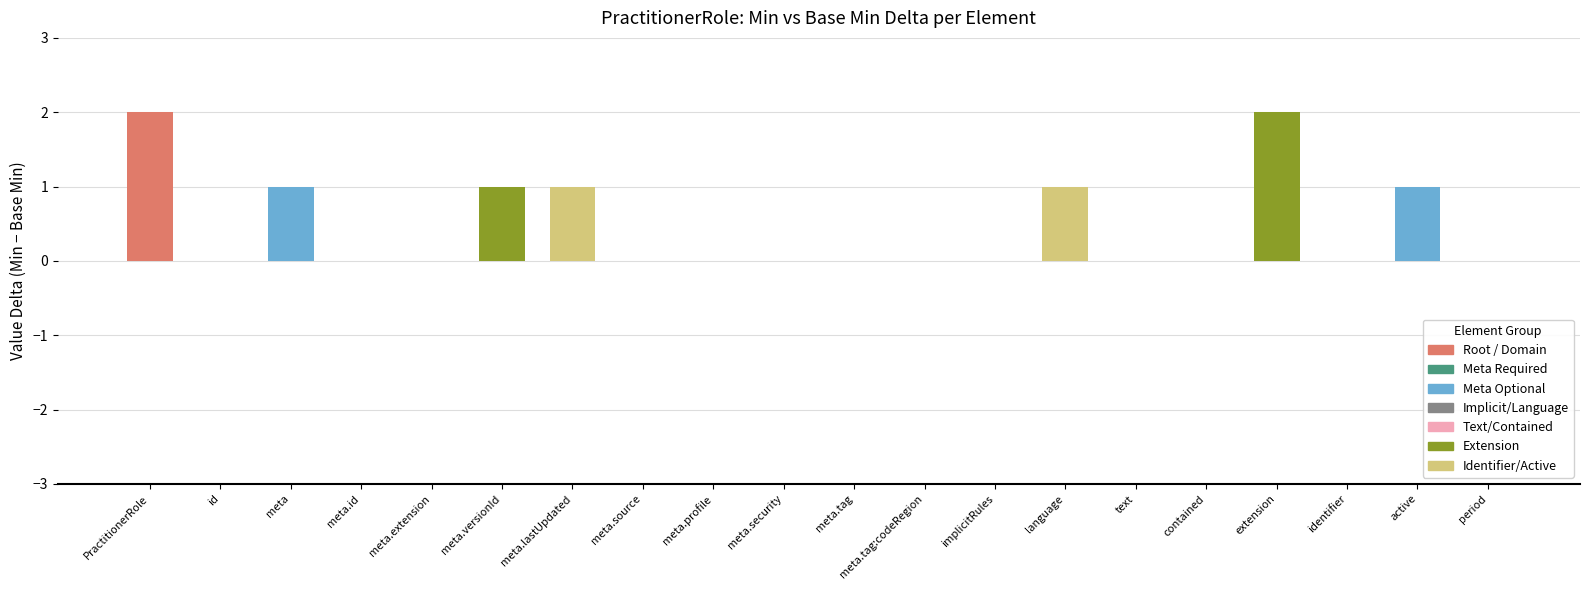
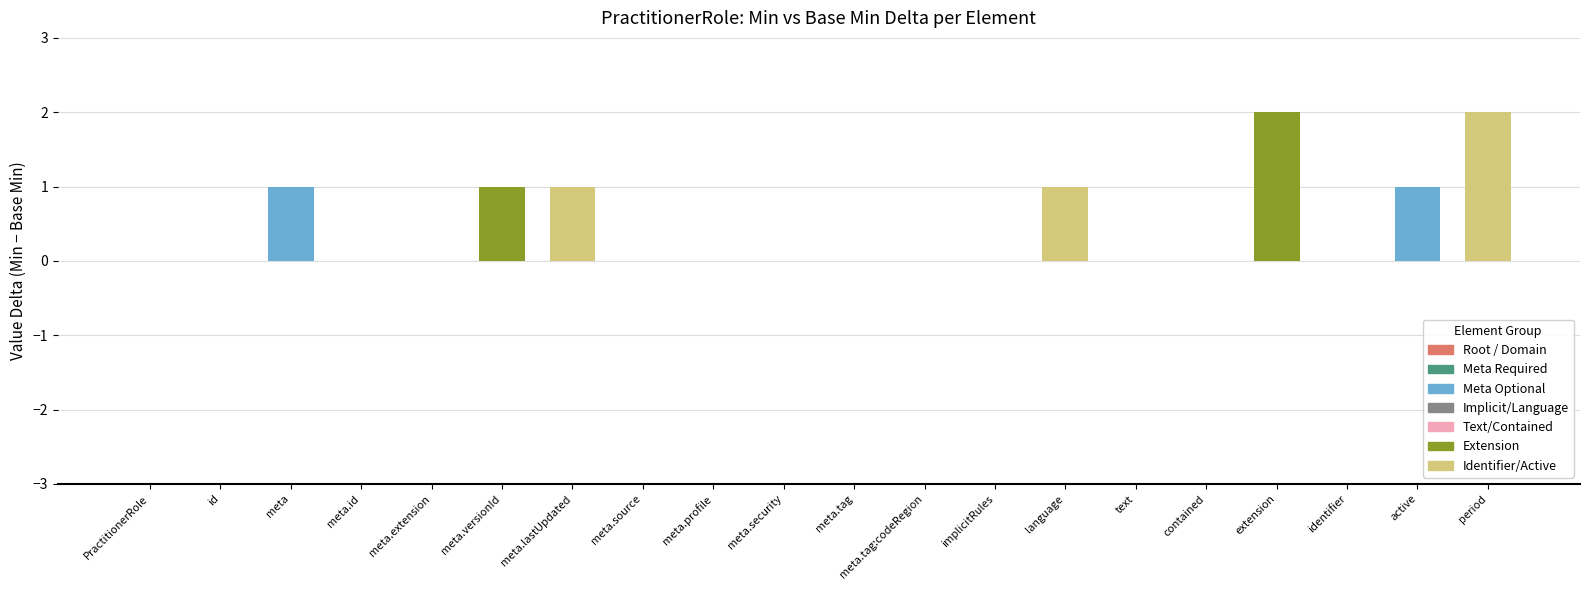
PractitionerRole: 2 -> 0
period: 0 -> 2
